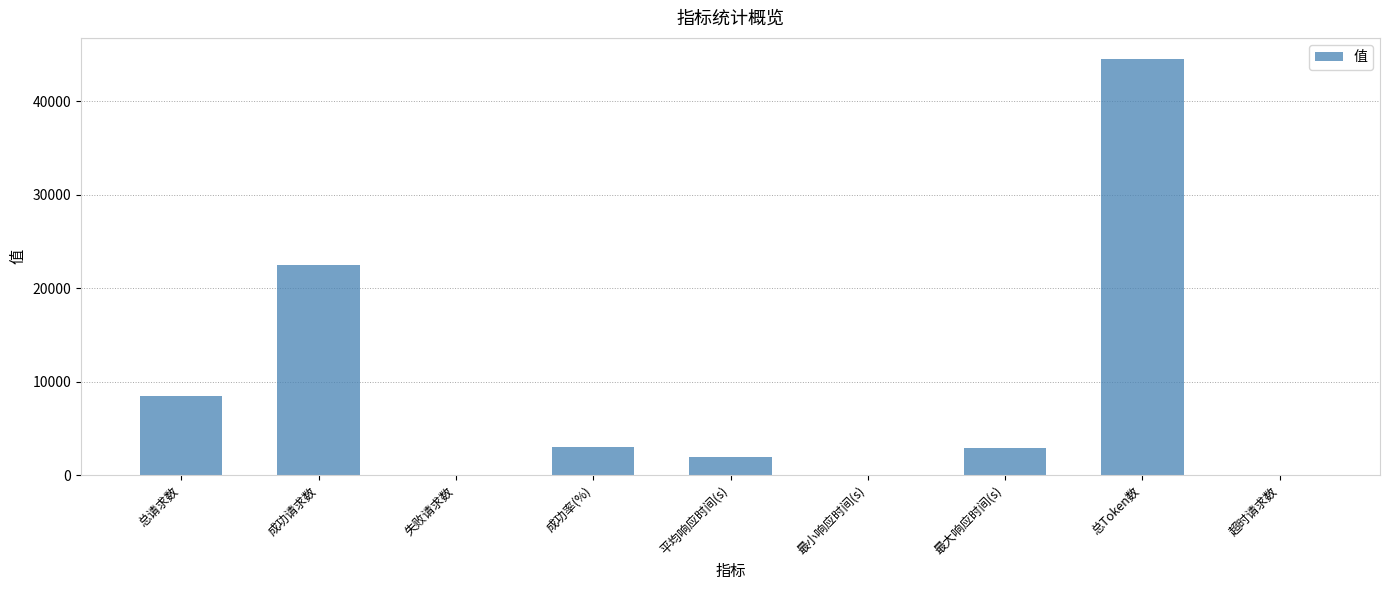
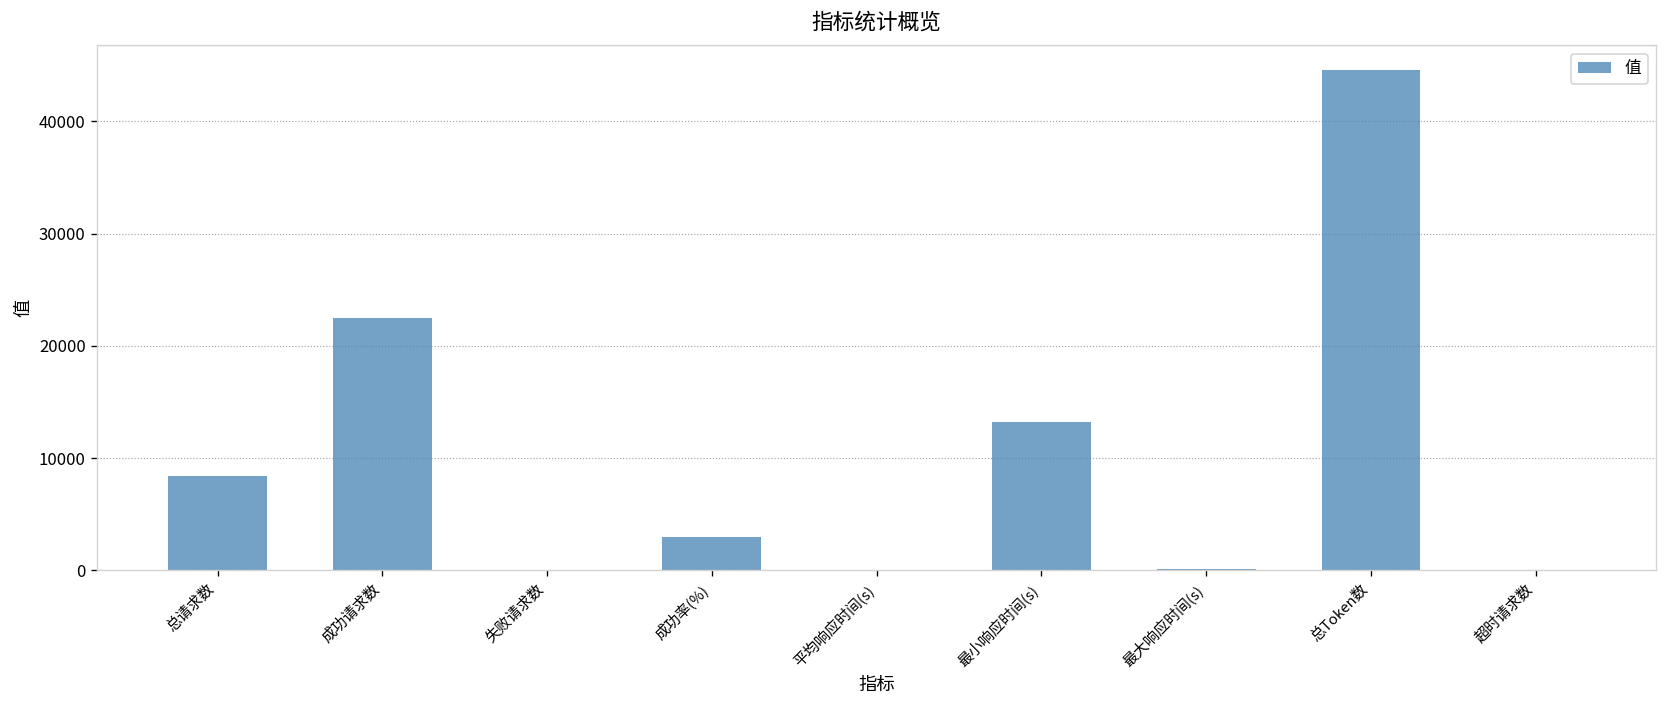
平均响应时间(s): 2000 -> 0
最小响应时间(s): 0 -> 13000
最大响应时间(s): 3000 -> 0
